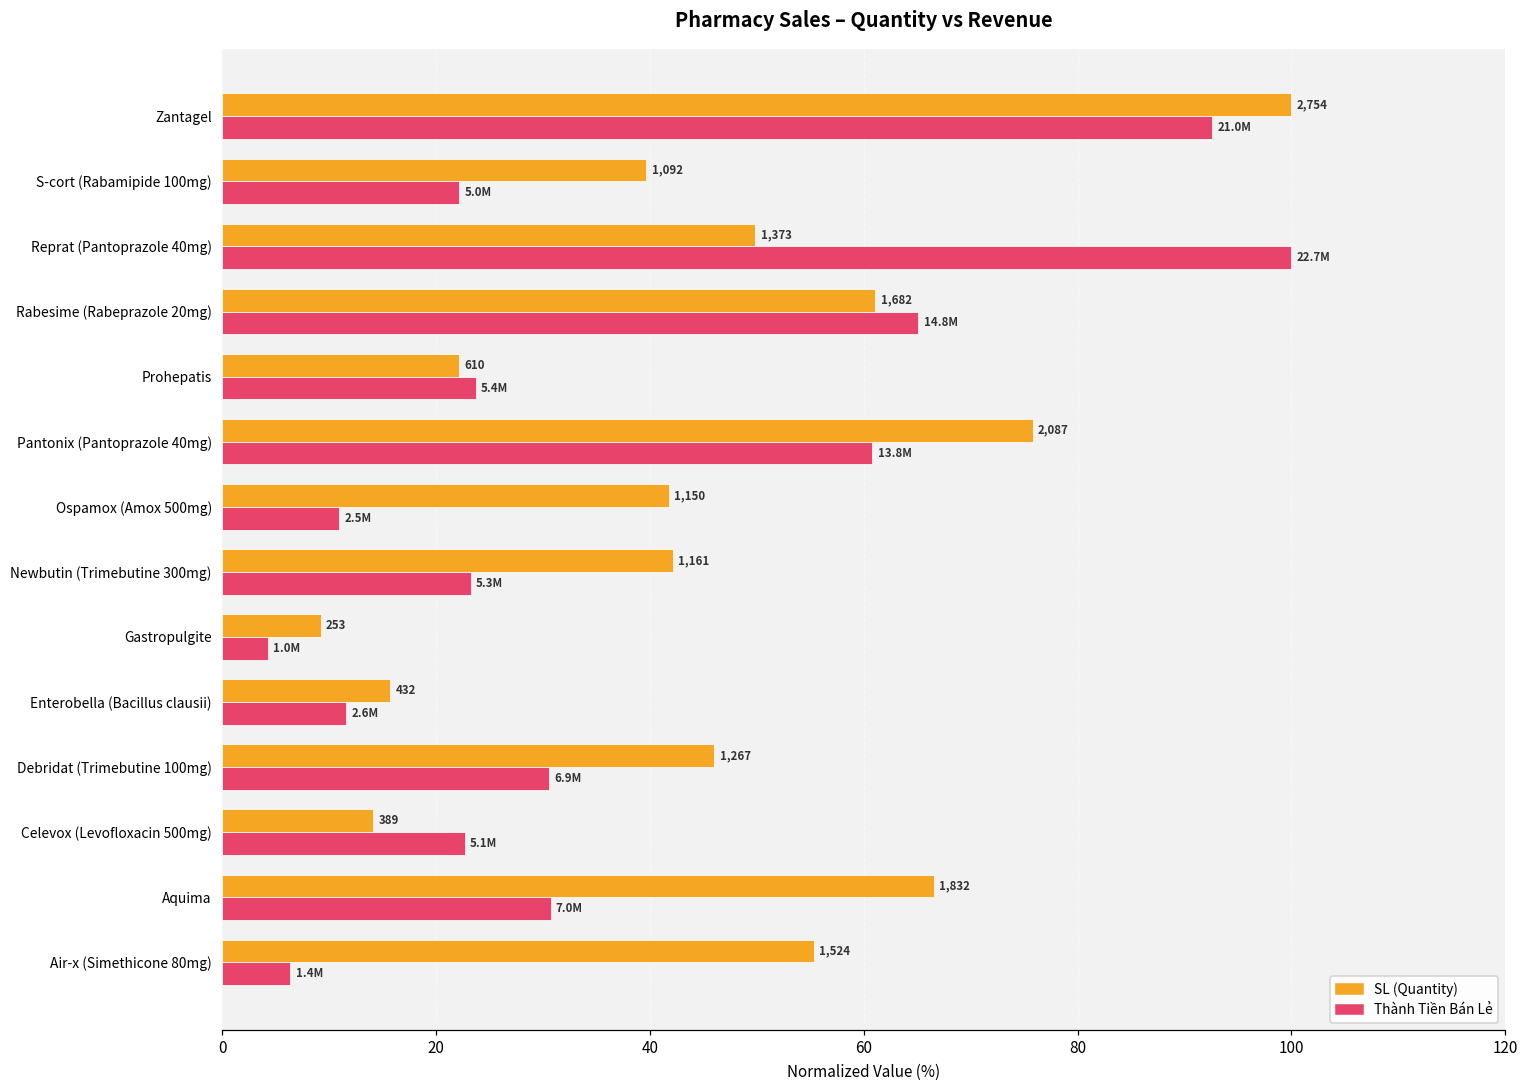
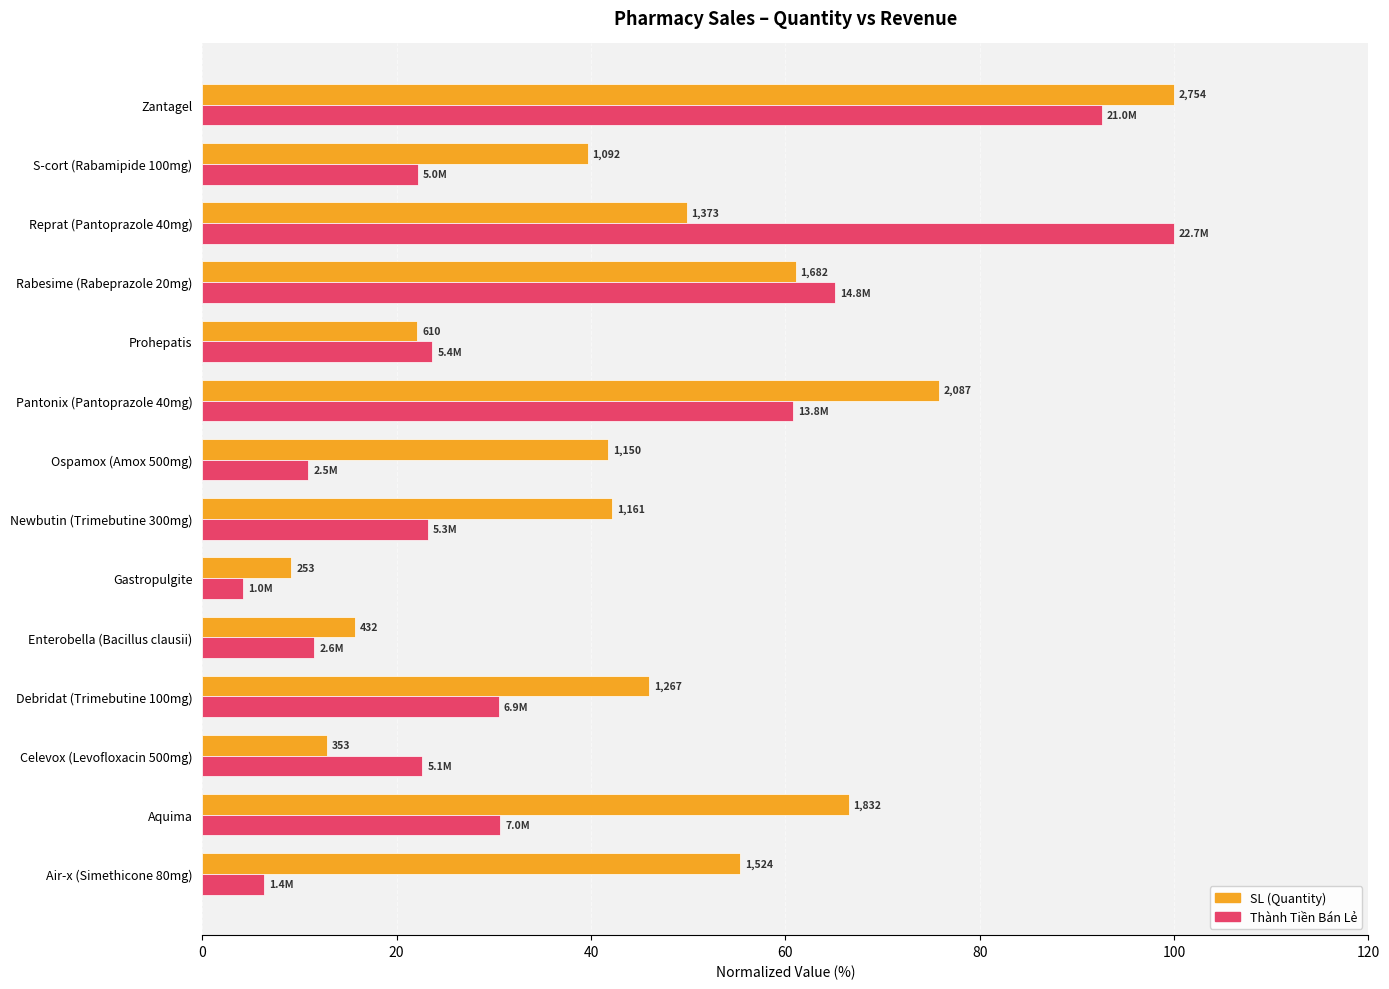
SL (Quantity), Celevox (Levofloxacin 500mg): 389 -> 353
